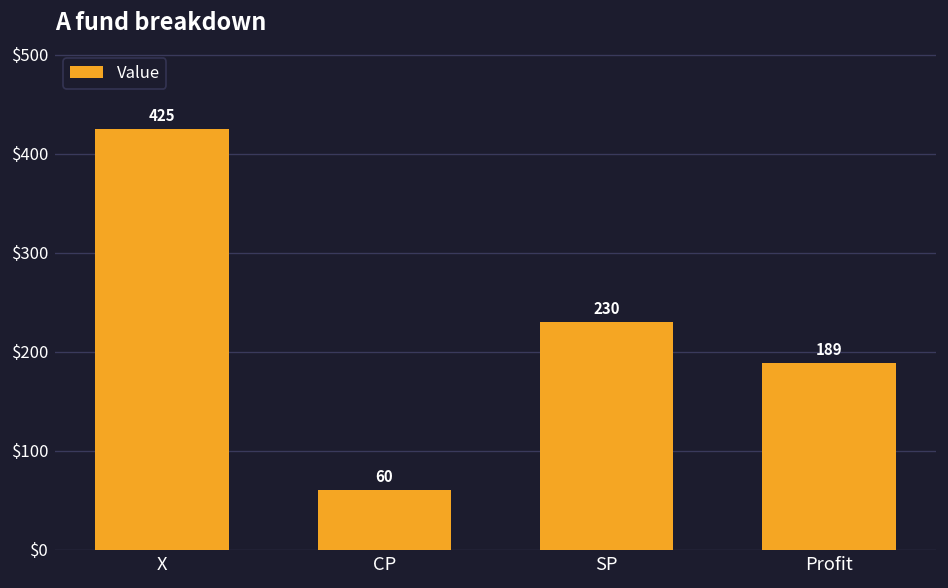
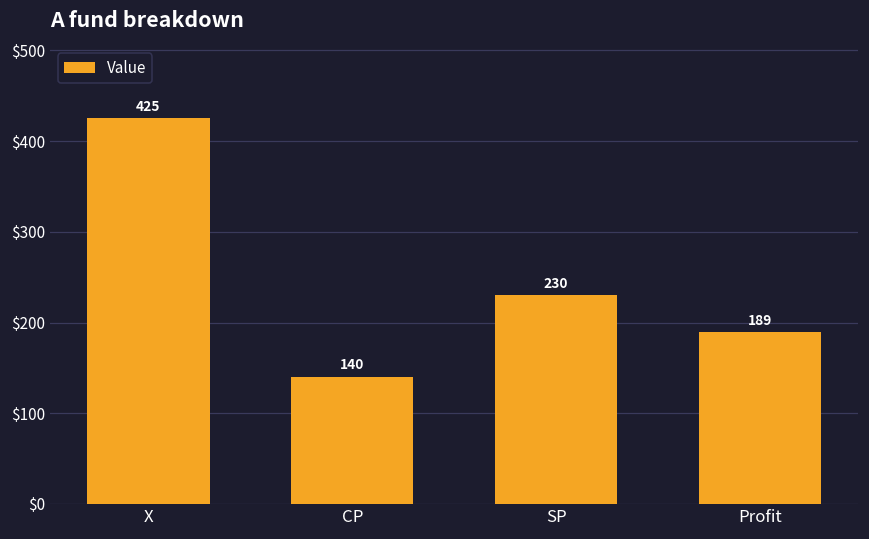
CP: 60 -> 140
